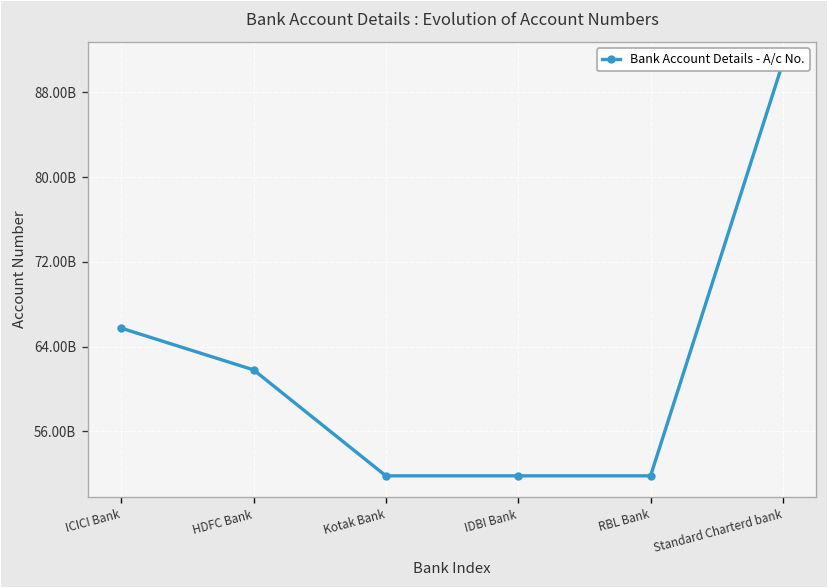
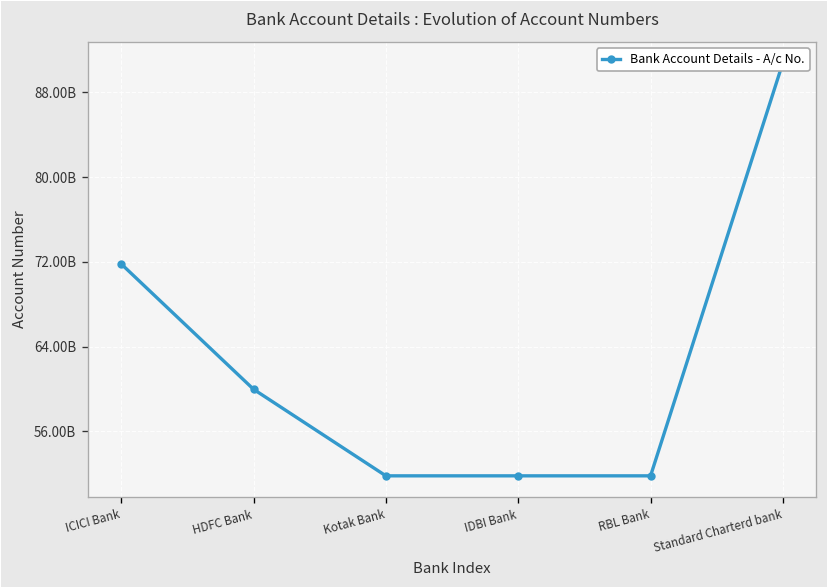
ICICI Bank: 66000000000 -> 72000000000
HDFC Bank: 62000000000 -> 60000000000
